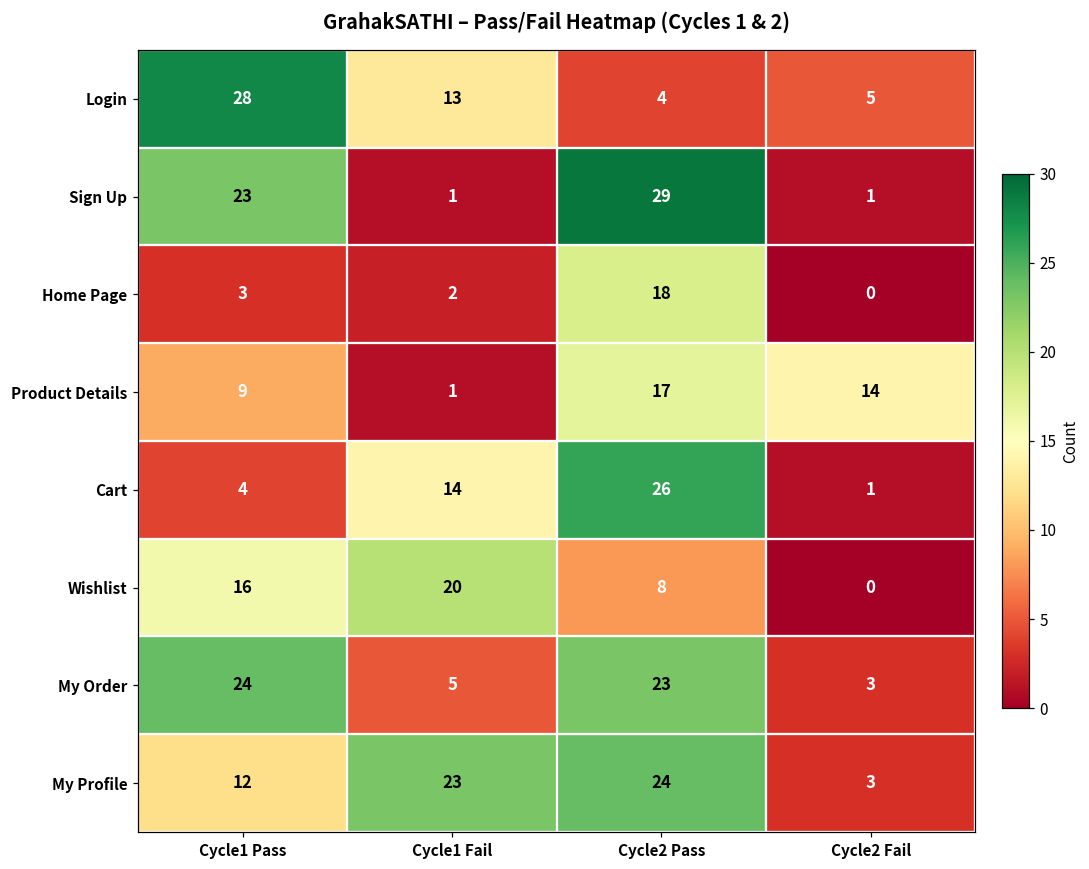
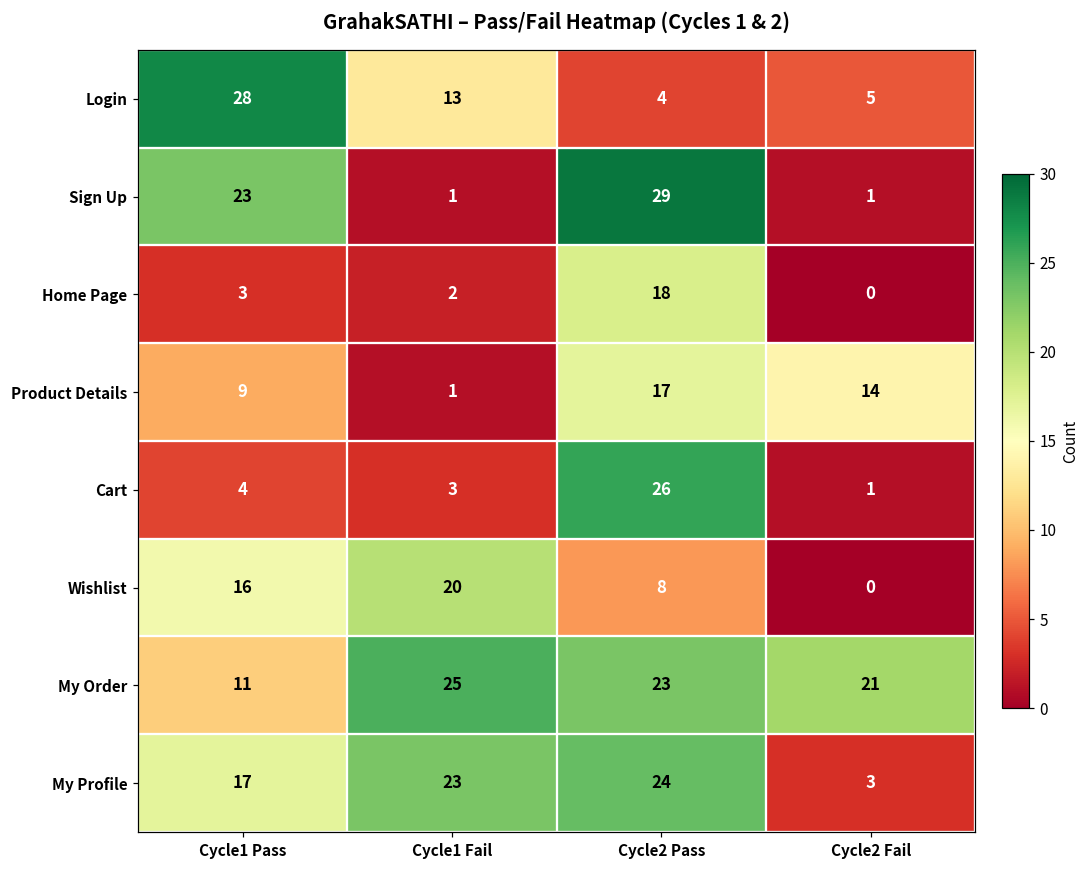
Cart, Cycle1 Fail: 14 -> 3
My Order, Cycle1 Pass: 24 -> 11
My Order, Cycle1 Fail: 5 -> 25
My Order, Cycle2 Fail: 3 -> 21
My Profile, Cycle1 Pass: 12 -> 17
